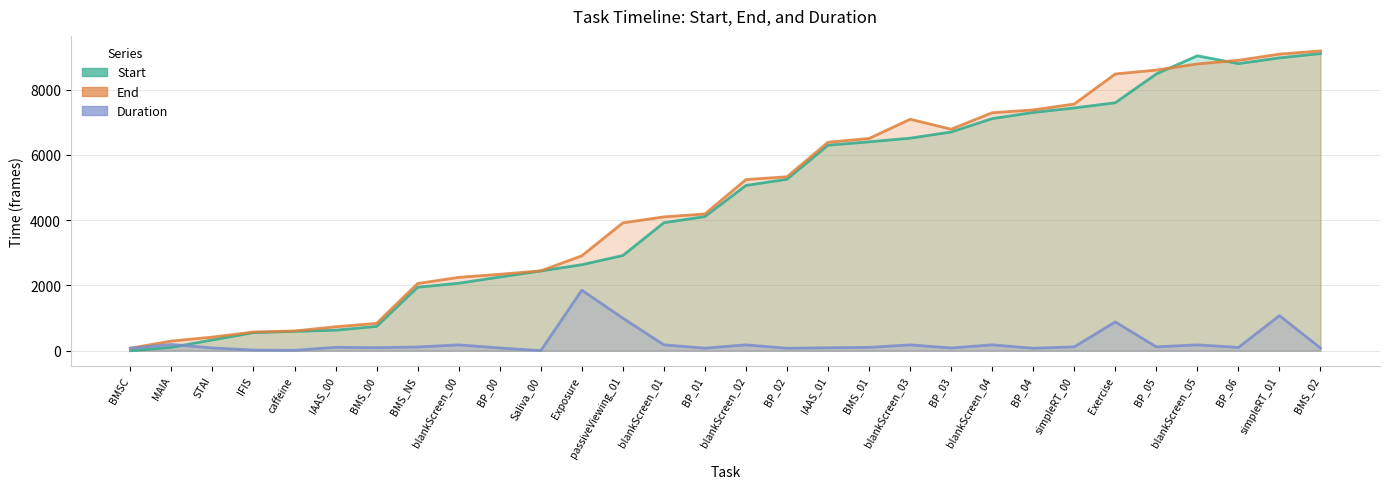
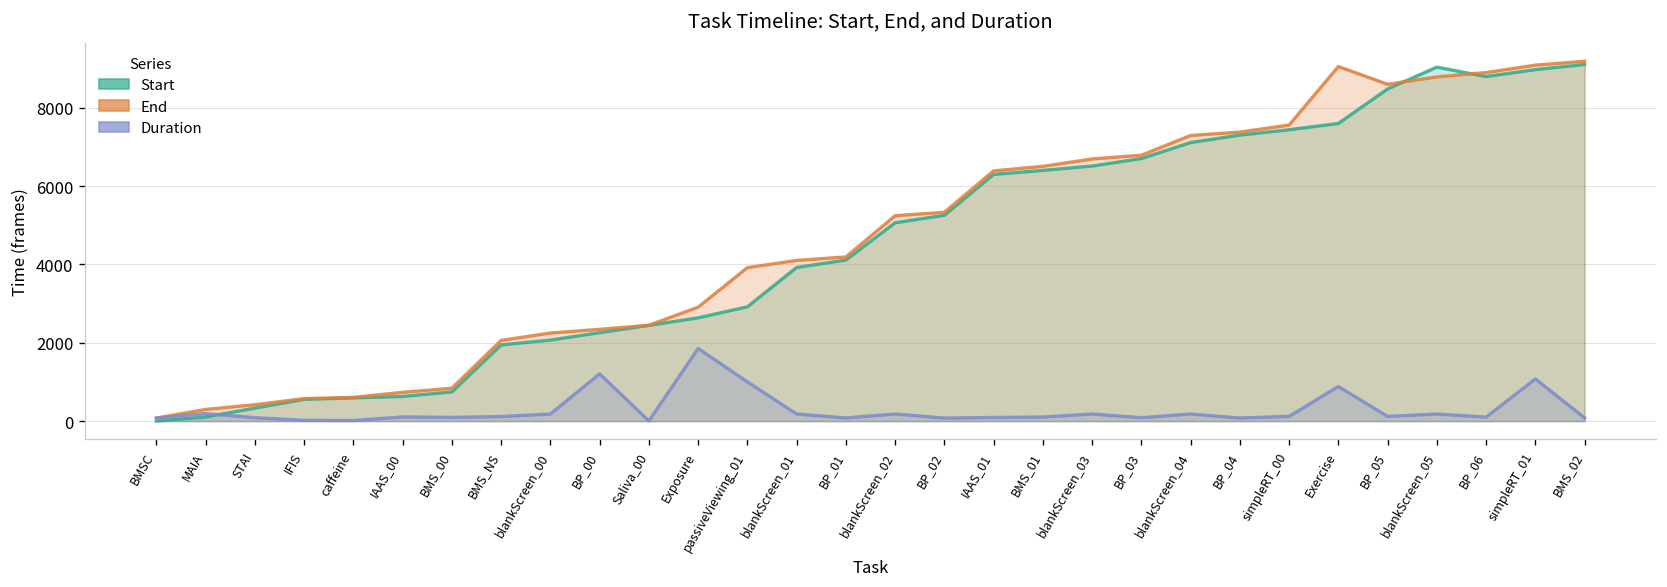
Duration, BP_00: 100 -> 1200
End, blankScreen_03: 7100 -> 6700
End, Exercise: 8500 -> 9100
